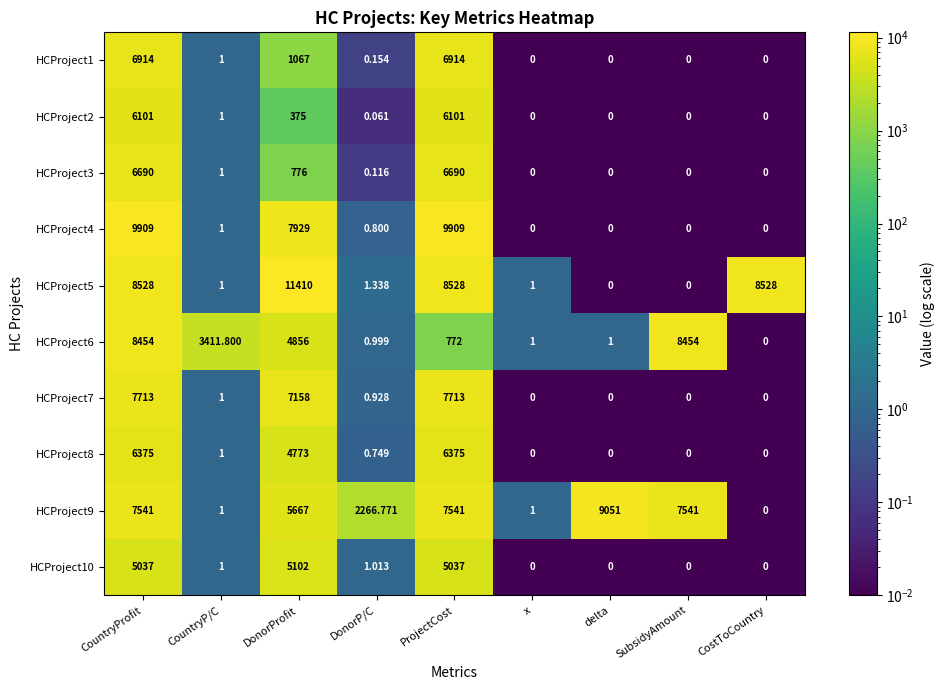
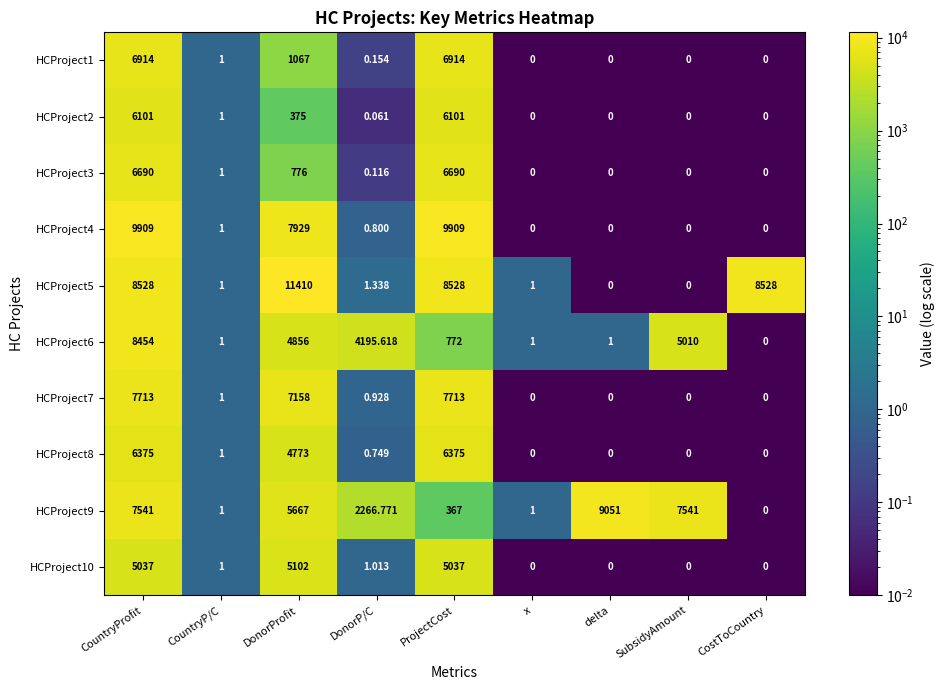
HCProject6, CountryP/C: 3411.800 -> 1
HCProject6, DonorP/C: 0.999 -> 4195.618
HCProject6, SubsidyAmount: 8454 -> 5010
HCProject9, ProjectCost: 7541 -> 367
